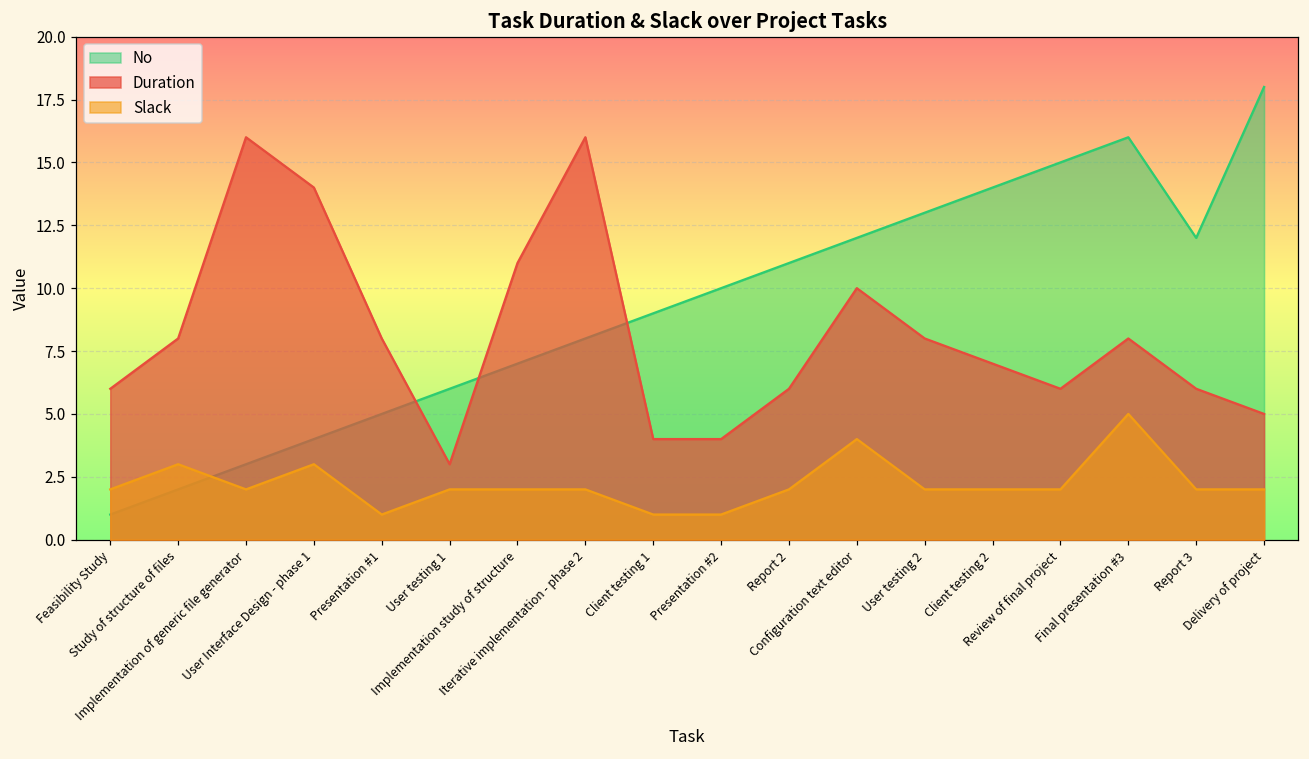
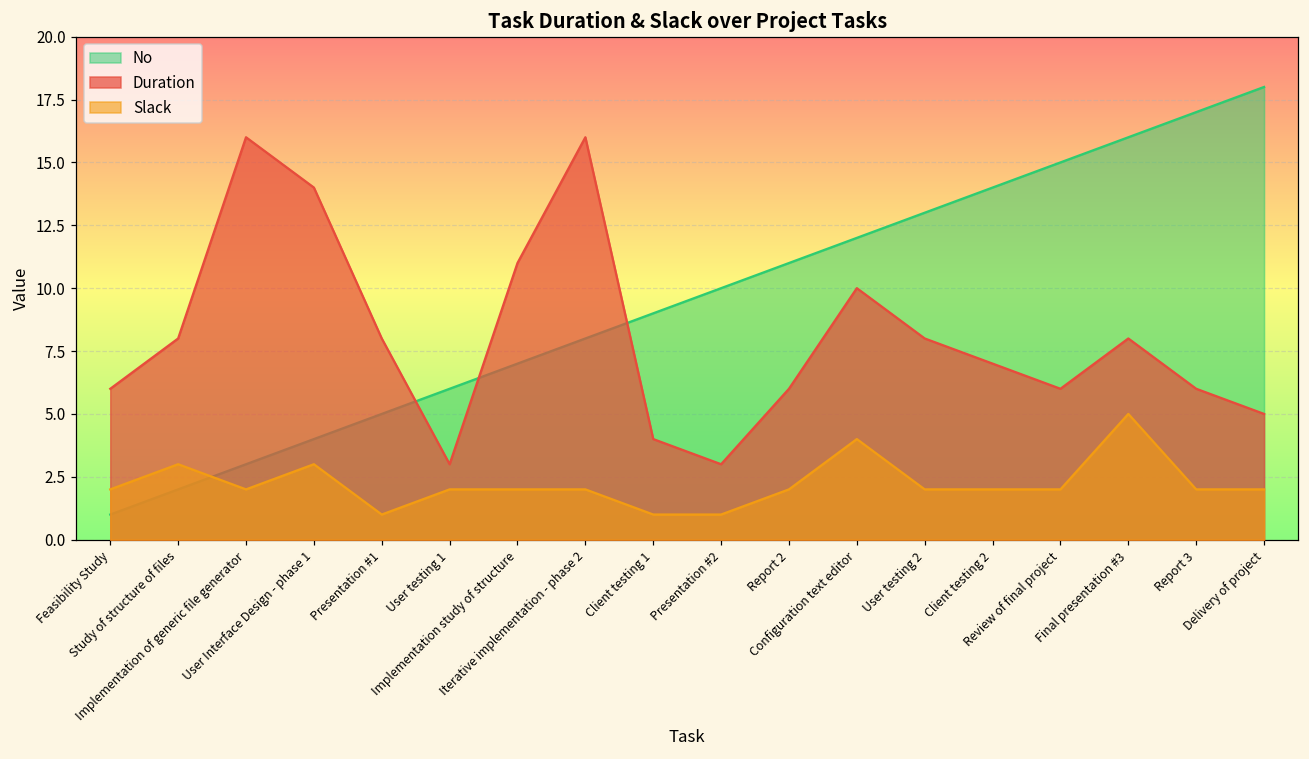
Duration, Presentation #2: 4 -> 3
No, Report 3: 12 -> 17
